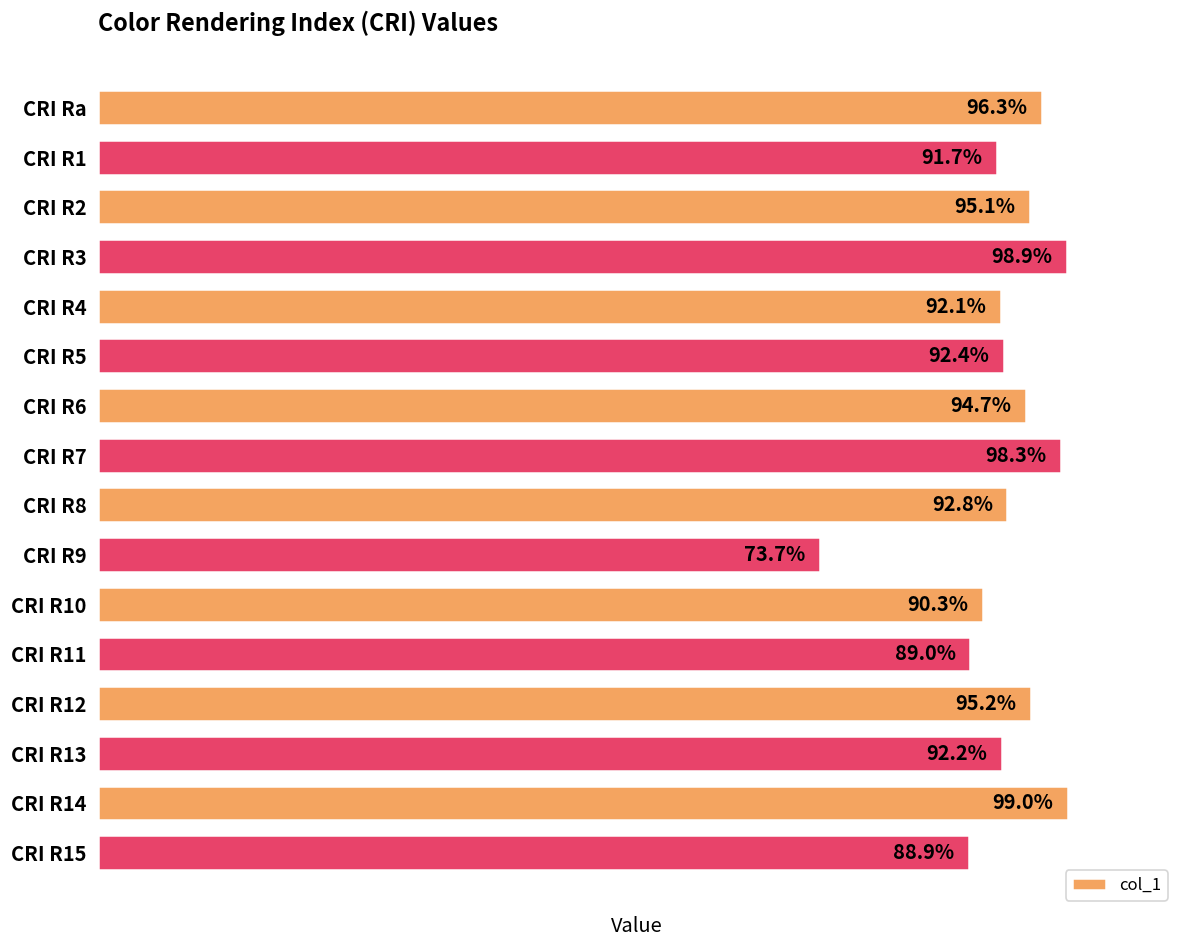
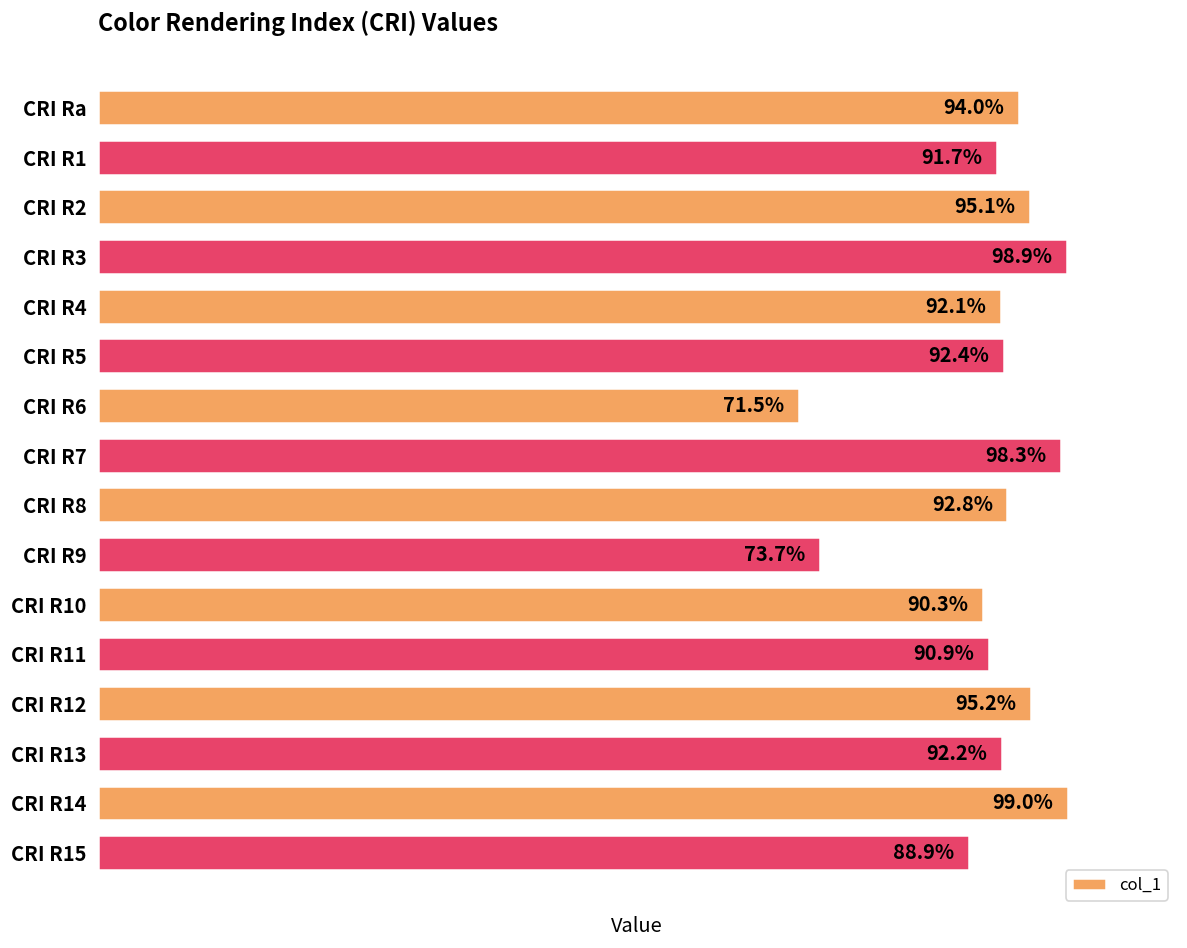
CRI Ra: 96.3% -> 94.0%
CRI R6: 94.7% -> 71.5%
CRI R11: 89.0% -> 90.9%
